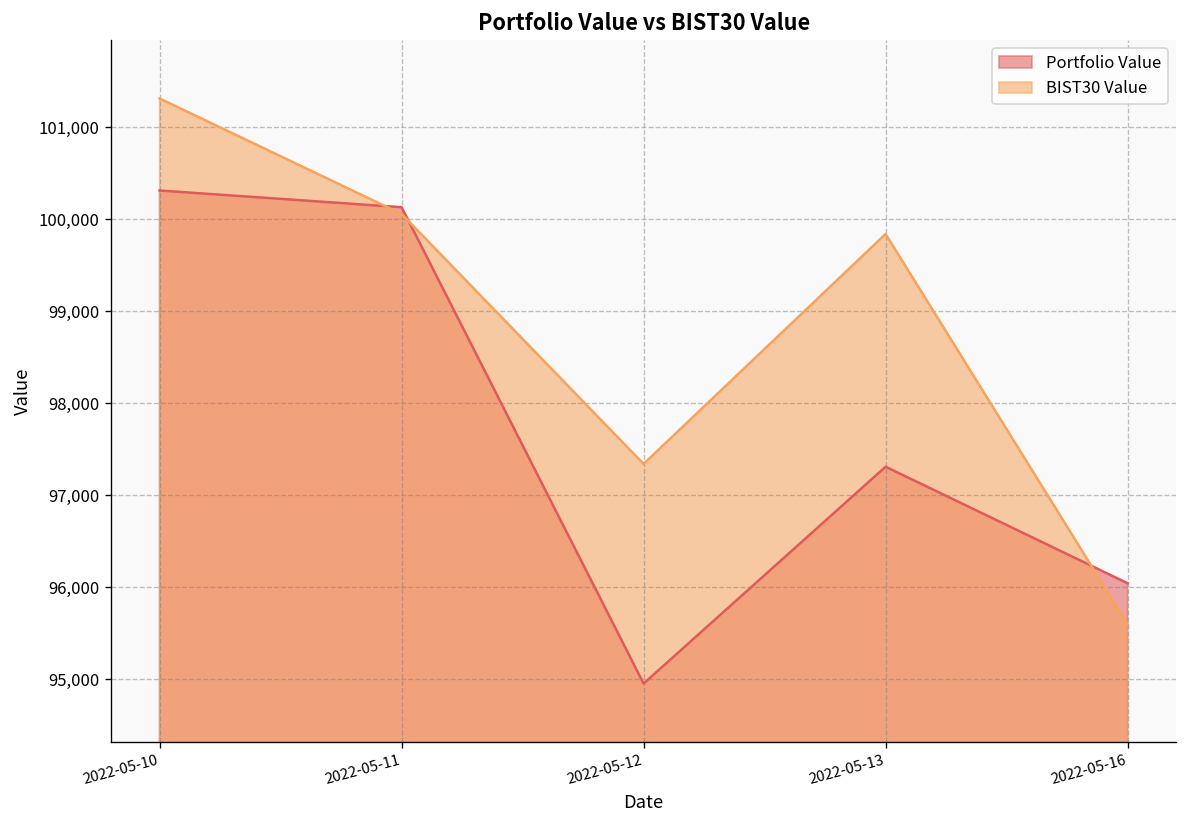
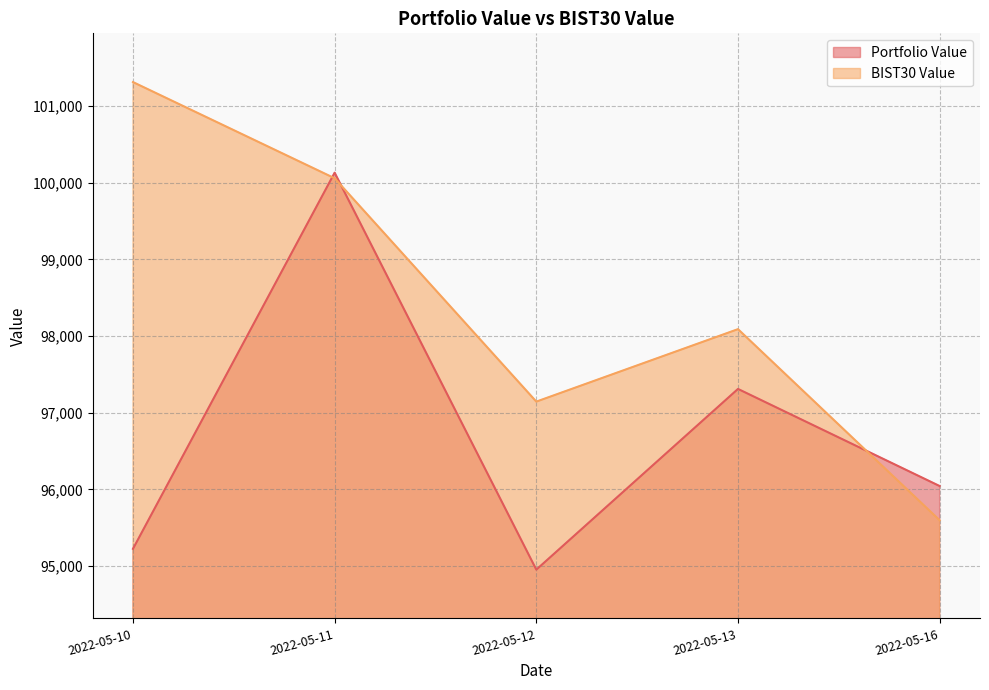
Portfolio Value, 2022-05-10: 100,300 -> 95,200
BIST30 Value, 2022-05-12: 97,300 -> 97,100
BIST30 Value, 2022-05-13: 99,800 -> 98,100
